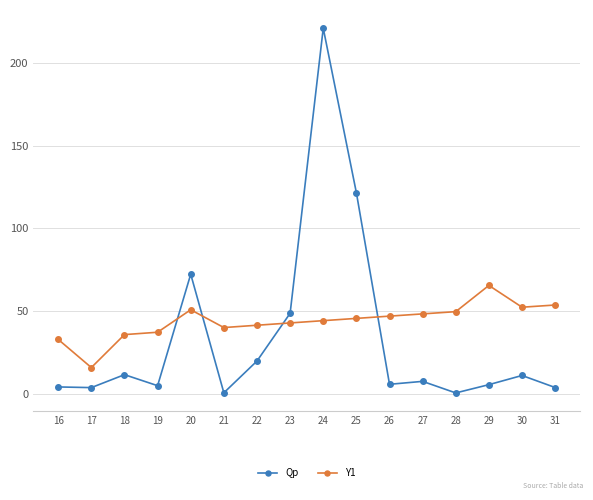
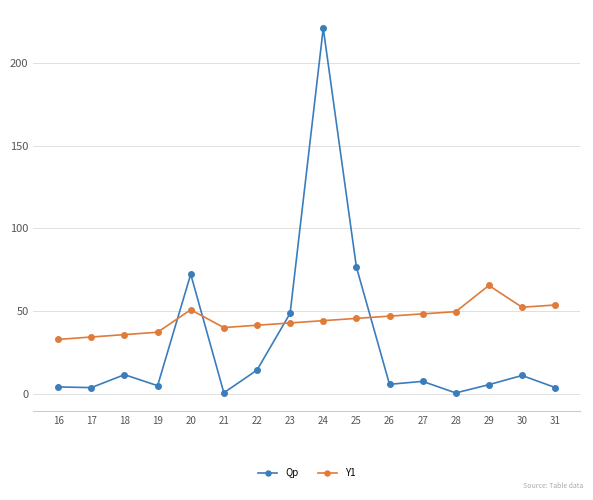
Y1, 17: 16 -> 34
Qp, 22: 20 -> 14
Qp, 25: 122 -> 77
